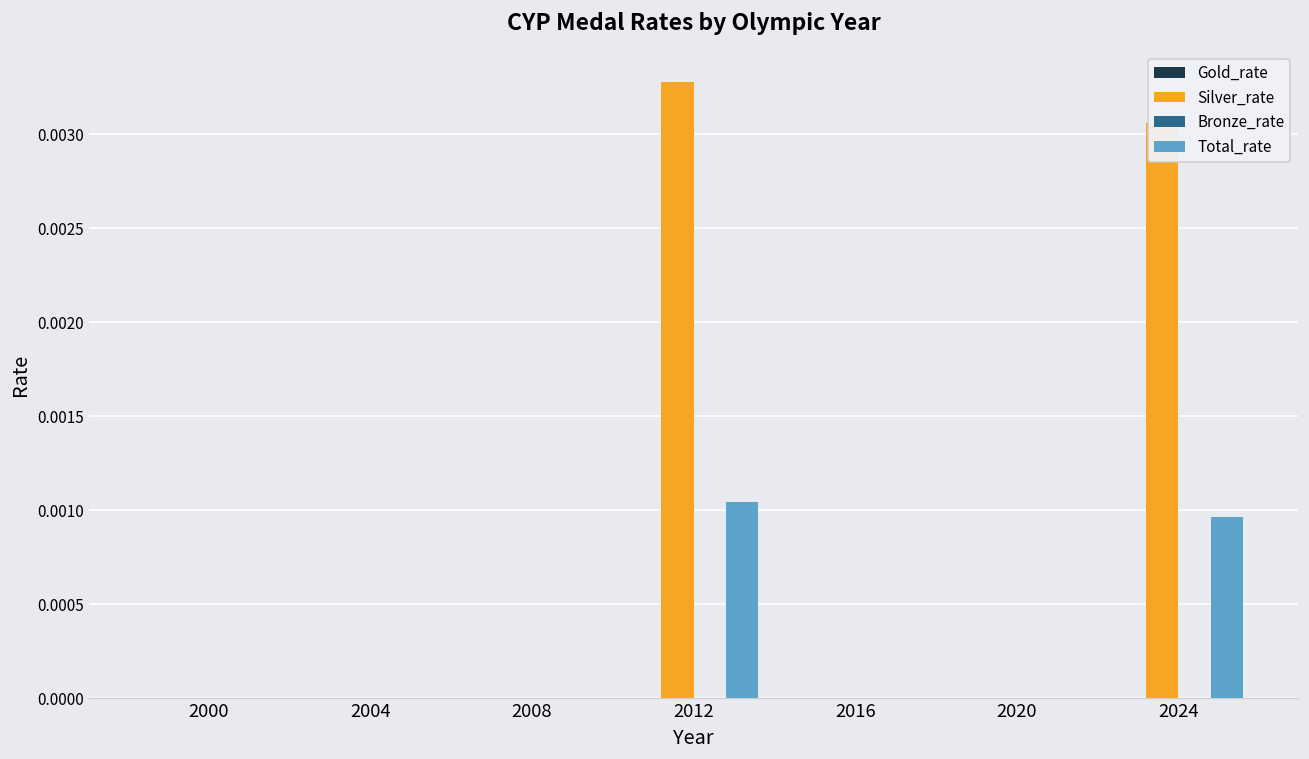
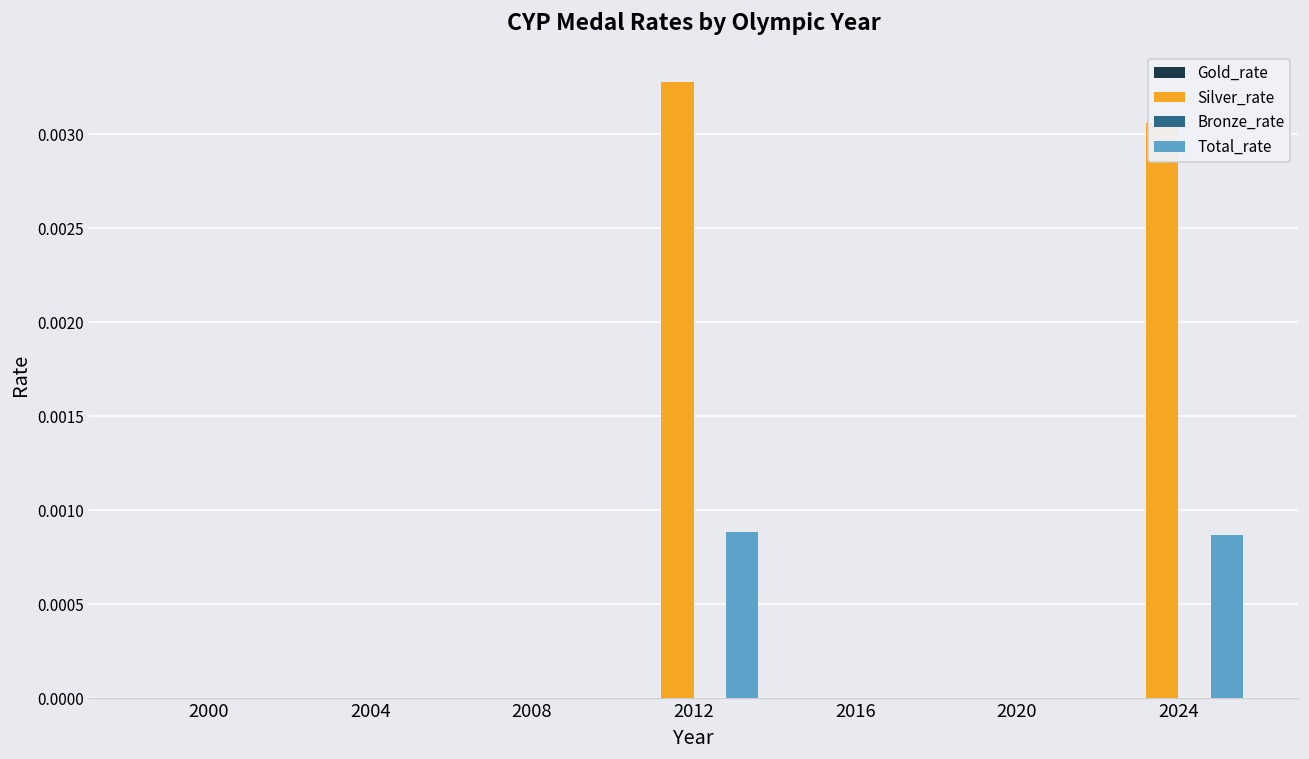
Total_rate, 2012: 0.00104 -> 0.00088
Total_rate, 2024: 0.00096 -> 0.00087
